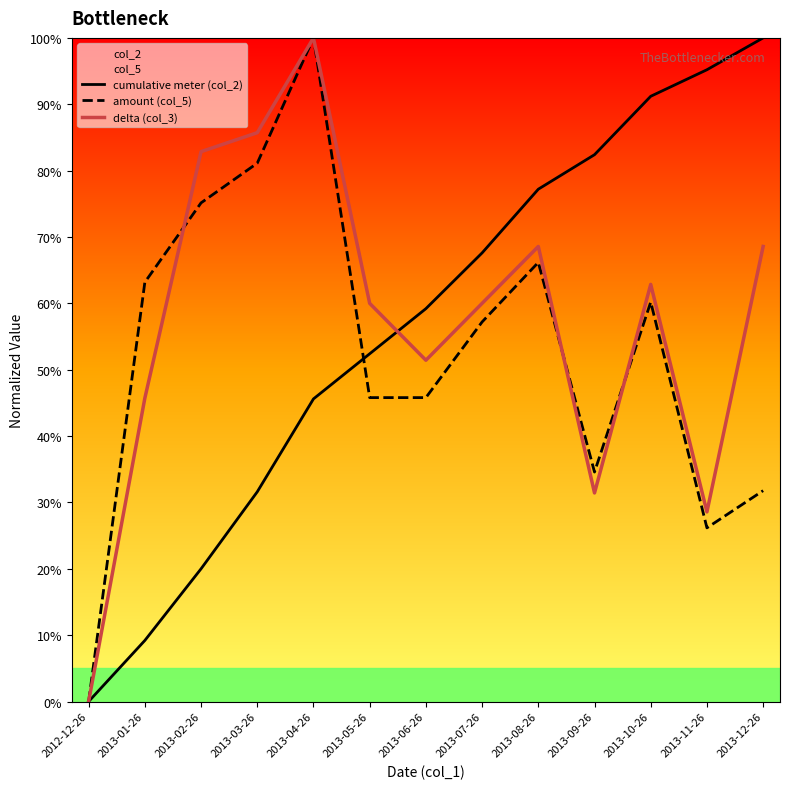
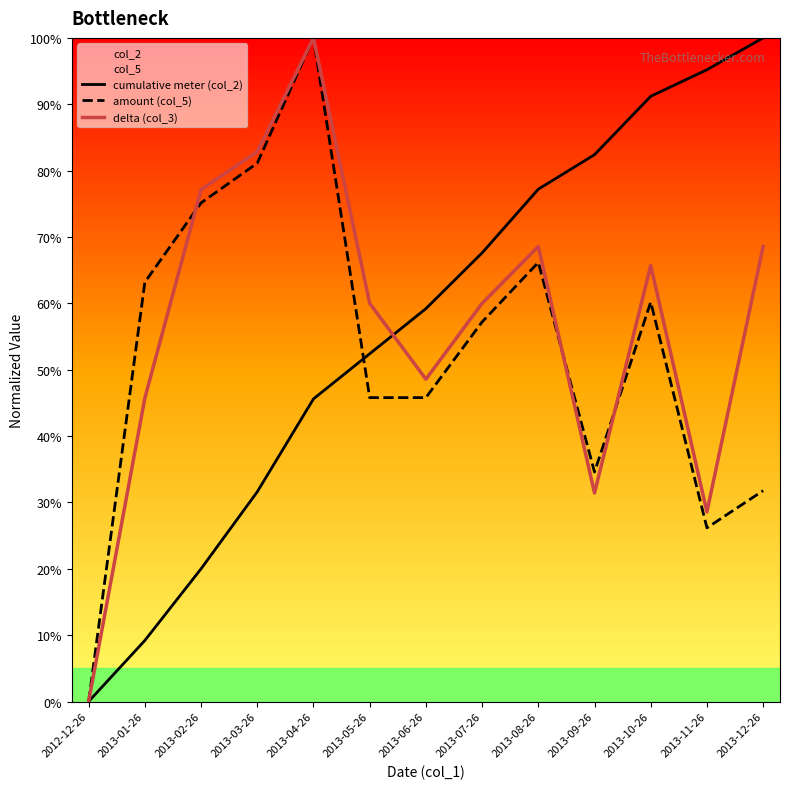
delta (col_3), 2013-02-26: 83% -> 77%
delta (col_3), 2013-03-26: 86% -> 83%
delta (col_3), 2013-06-26: 51% -> 49%
delta (col_3), 2013-10-26: 63% -> 66%
